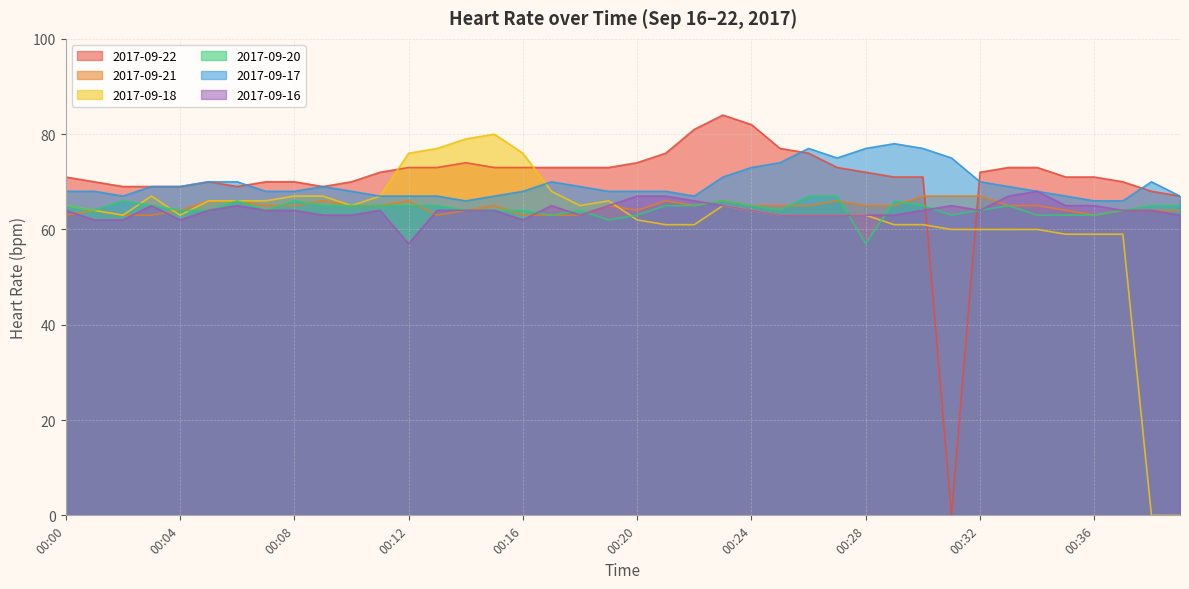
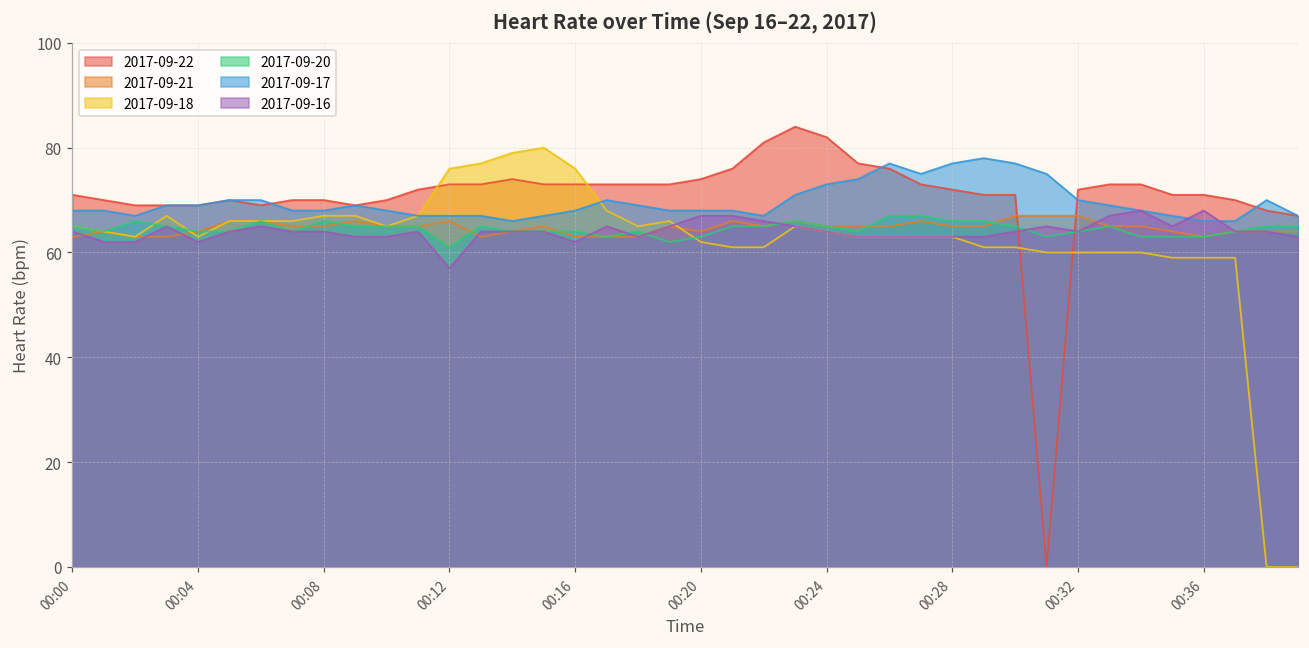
2017-09-20, 00:12: 65 -> 61
2017-09-20, 00:28: 57 -> 66
2017-09-16, 00:36: 65 -> 68
